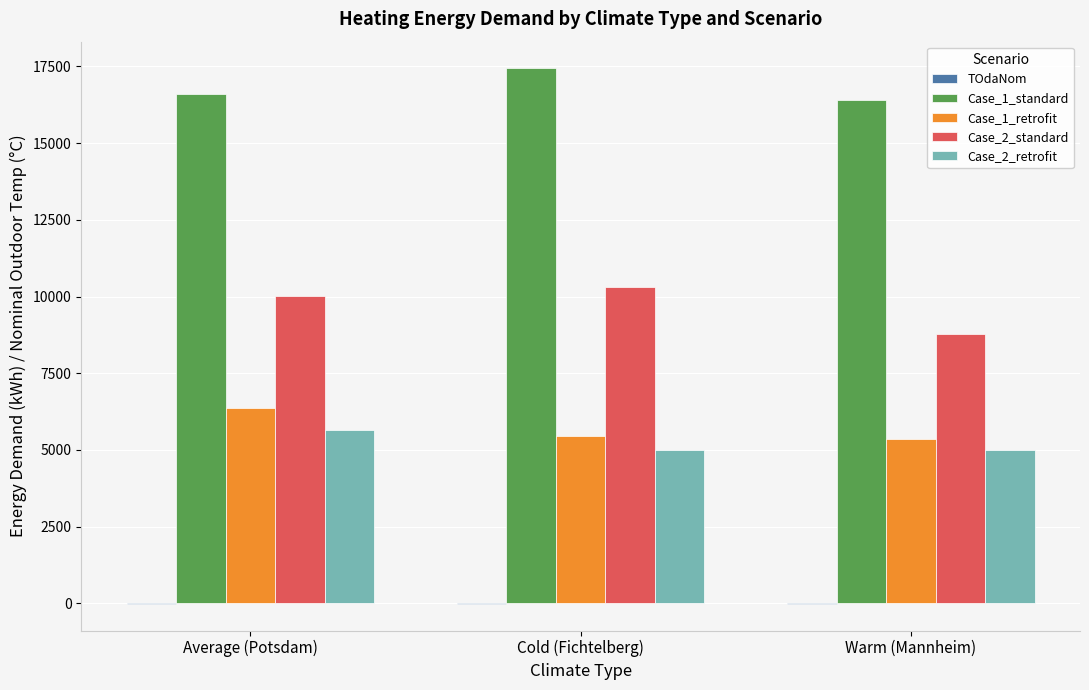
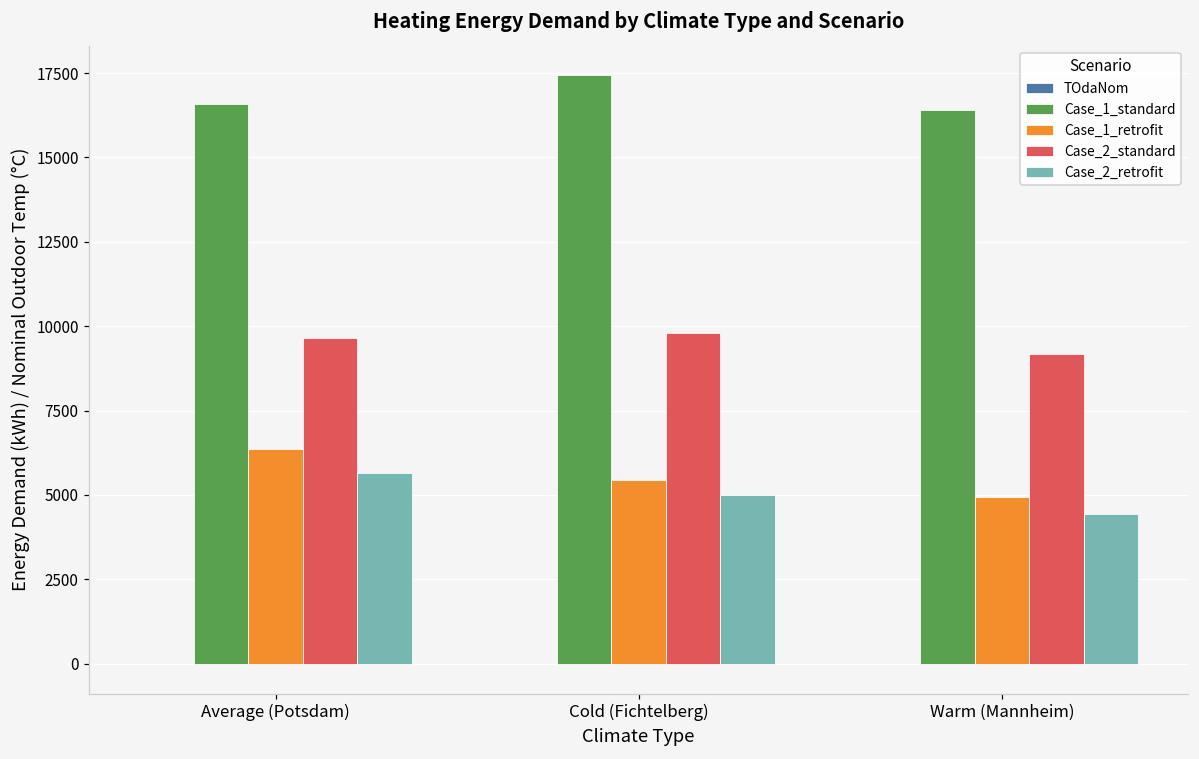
Case_2_standard, Average (Potsdam): 10000 -> 9600
Case_2_standard, Cold (Fichtelberg): 10300 -> 9800
Case_1_retrofit, Warm (Mannheim): 5300 -> 4900
Case_2_standard, Warm (Mannheim): 8800 -> 9200
Case_2_retrofit, Warm (Mannheim): 5000 -> 4400
